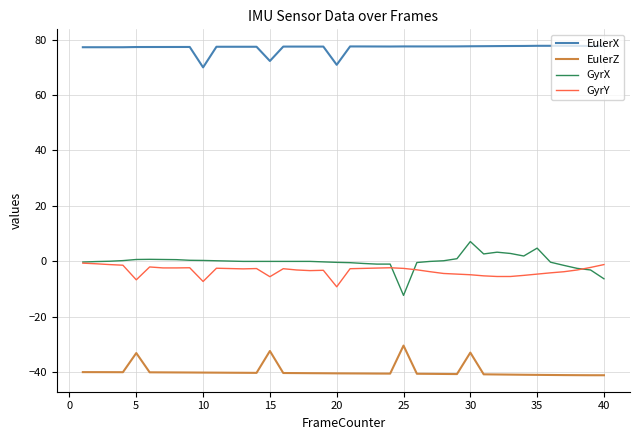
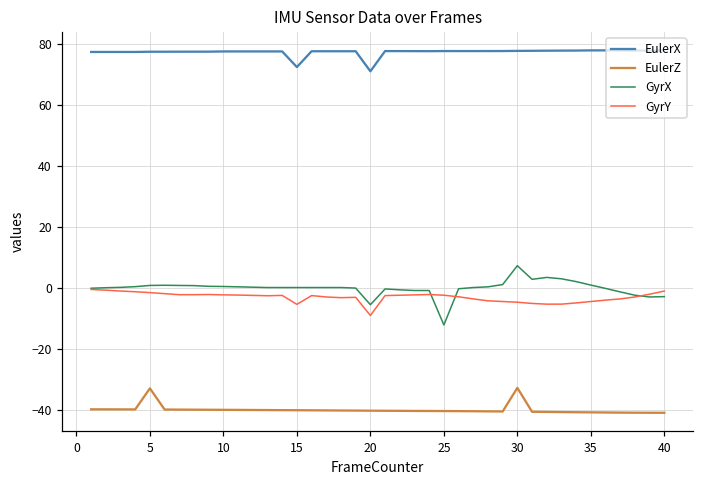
GyrY, 5: -7 -> -2
EulerX, 10: 70 -> 77
GyrY, 10: -7 -> -2
EulerZ, 15: -32 -> -40
GyrX, 20: 0 -> -6
EulerZ, 25: -30 -> -40
GyrX, 35: 5 -> 1
GyrX, 40: -6 -> -3
